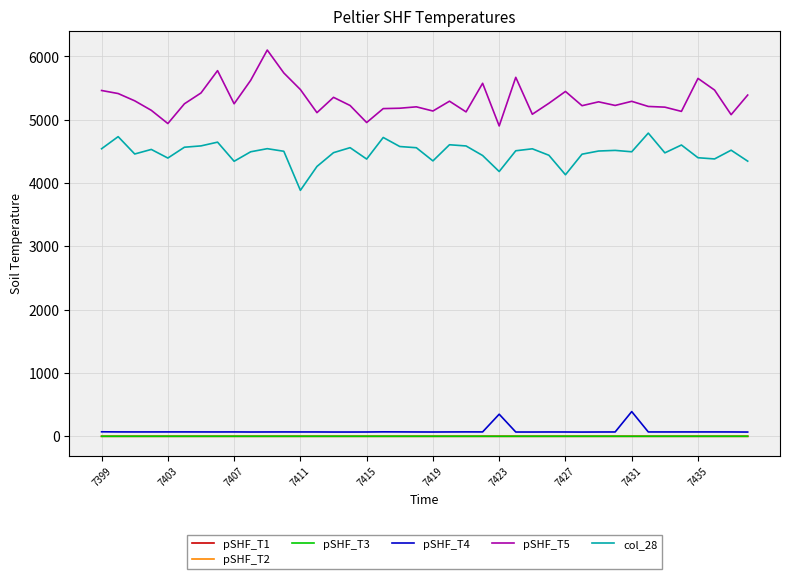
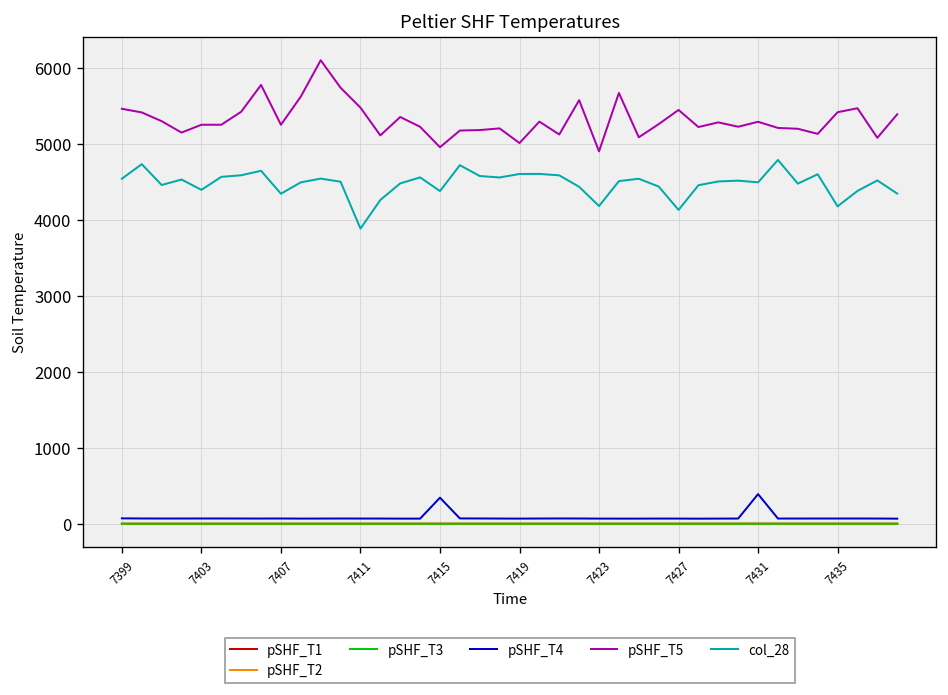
pSHF_T5, 7403: 4900 -> 5300
pSHF_T4, 7415: 100 -> 300
pSHF_T5, 7419: 5100 -> 5000
col_28, 7419: 4400 -> 4600
pSHF_T4, 7423: 300 -> 100
pSHF_T5, 7435: 5700 -> 5400
col_28, 7435: 4400 -> 4200
